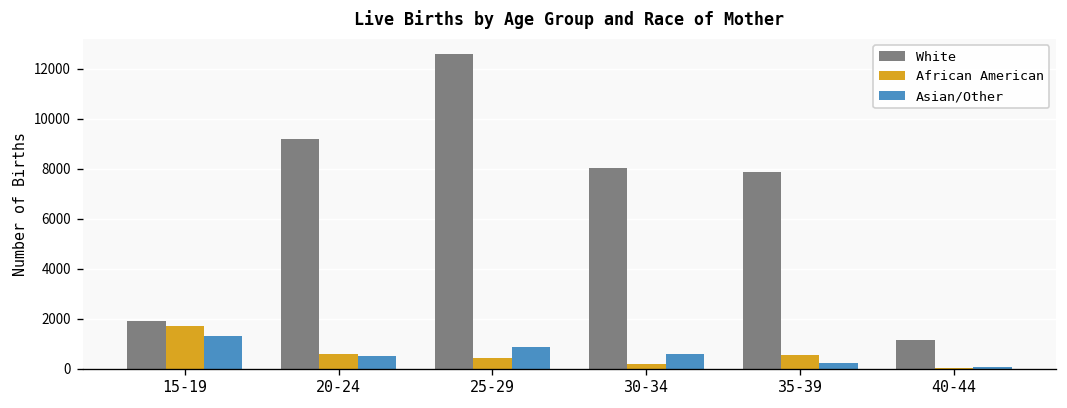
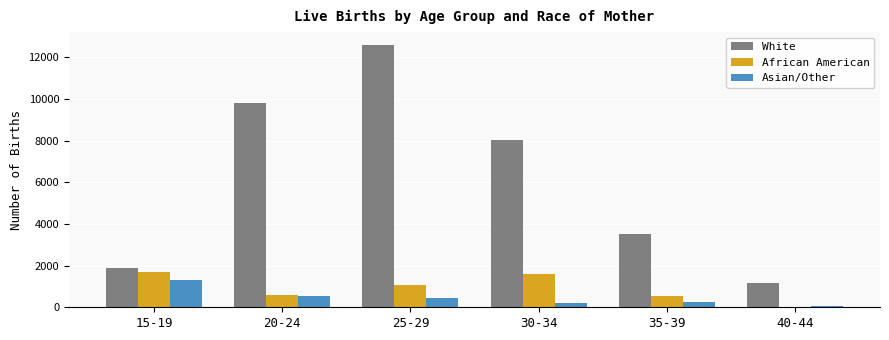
White, 20-24: 9200 -> 9800
African American, 25-29: 400 -> 1000
Asian/Other, 25-29: 900 -> 500
African American, 30-34: 200 -> 1600
Asian/Other, 30-34: 600 -> 200
White, 35-39: 7900 -> 3500
